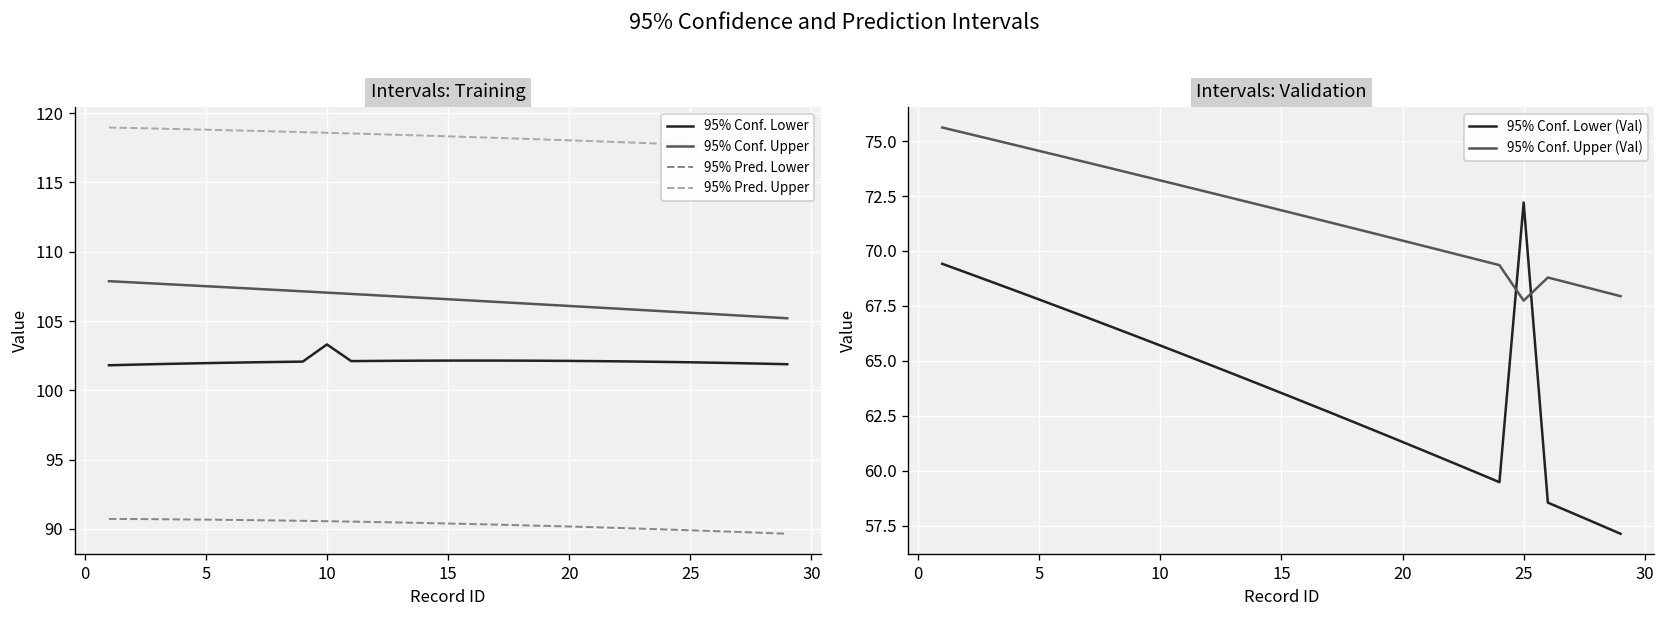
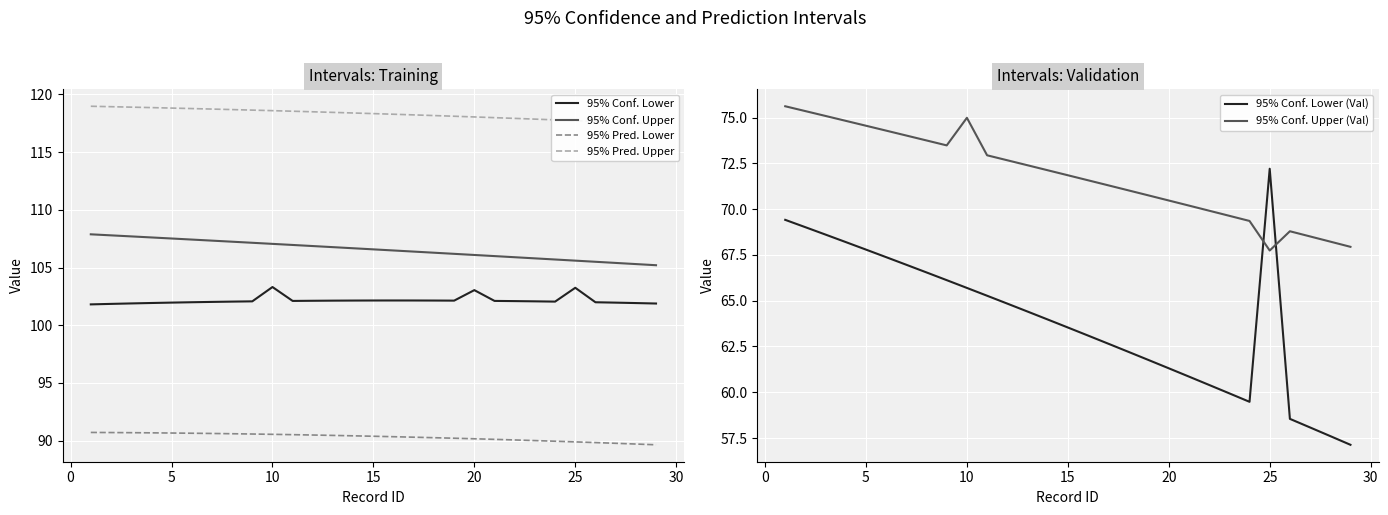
Intervals: Training, 95% Conf. Lower, 20: 102.1 -> 103.0
Intervals: Training, 95% Conf. Lower, 25: 102.0 -> 103.2
Intervals: Validation, 95% Conf. Upper (Val), 10: 73.2 -> 75.0
